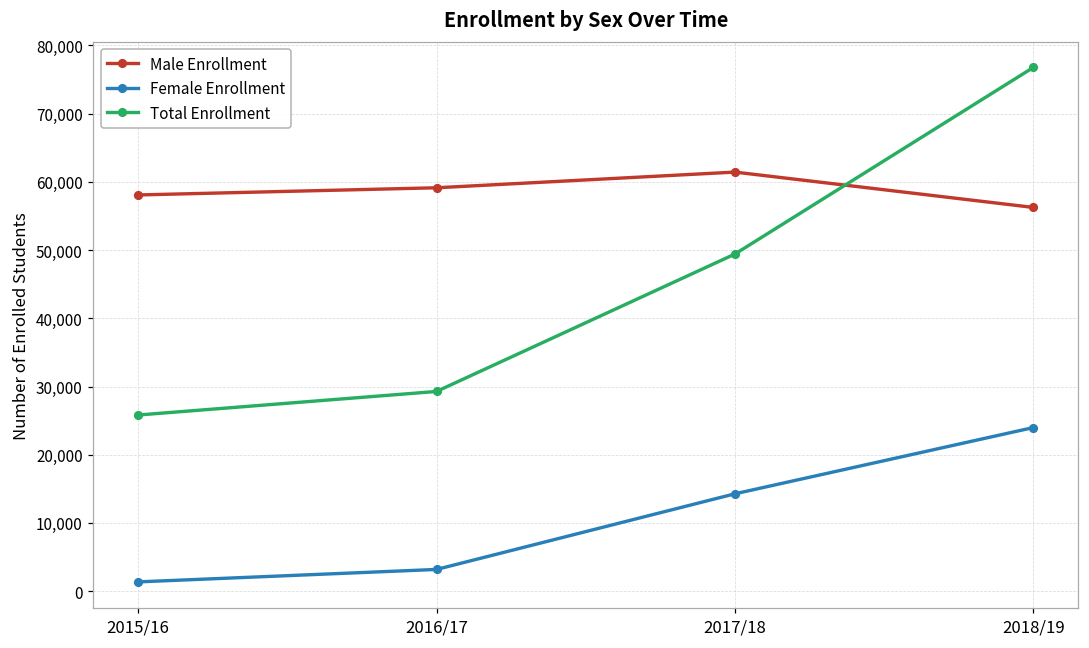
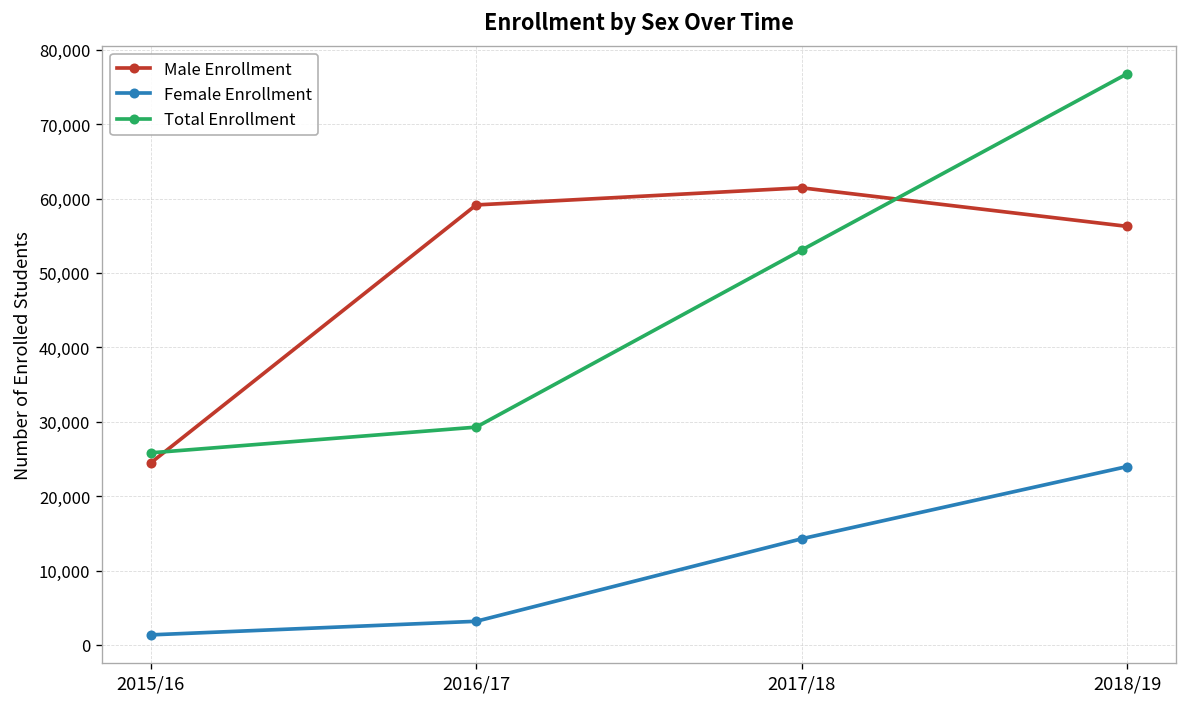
Male Enrollment, 2015/16: 58,000 -> 24,000
Total Enrollment, 2017/18: 49,000 -> 53,000
